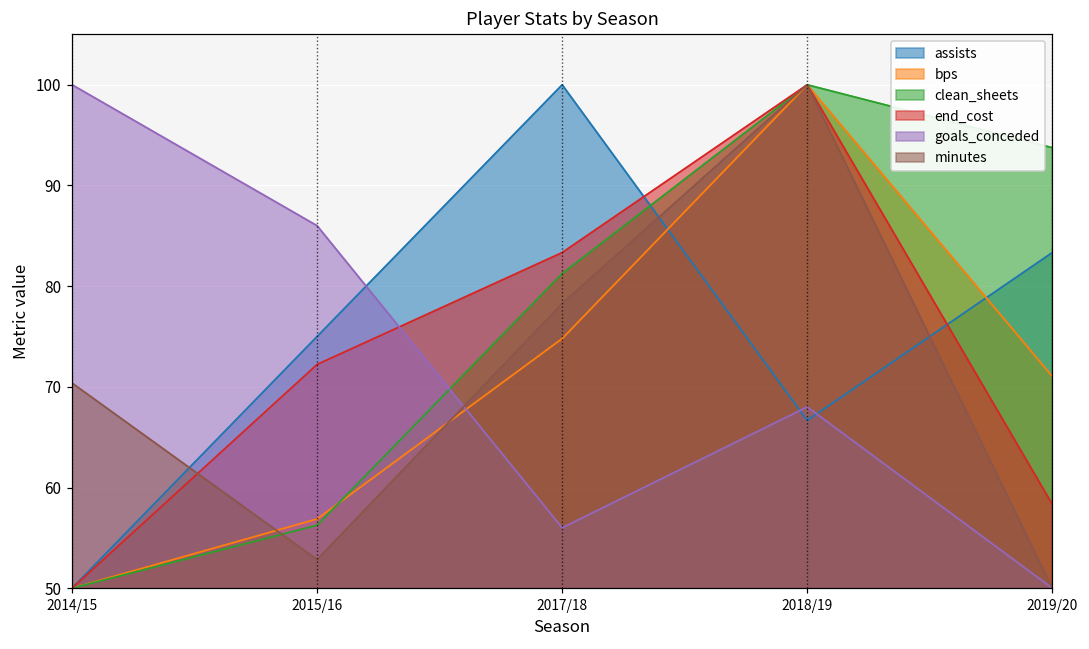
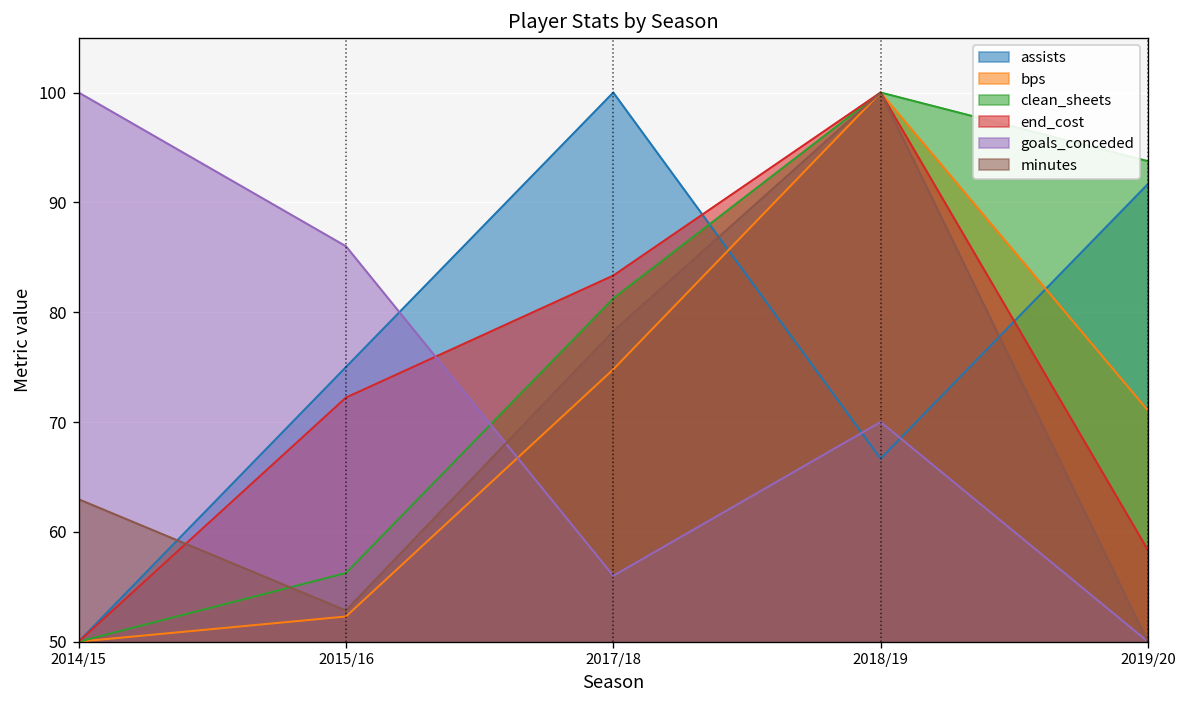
minutes, 2014/15: 70 -> 63
bps, 2015/16: 57 -> 52
goals_conceded, 2018/19: 68 -> 70
assists, 2019/20: 83 -> 92
